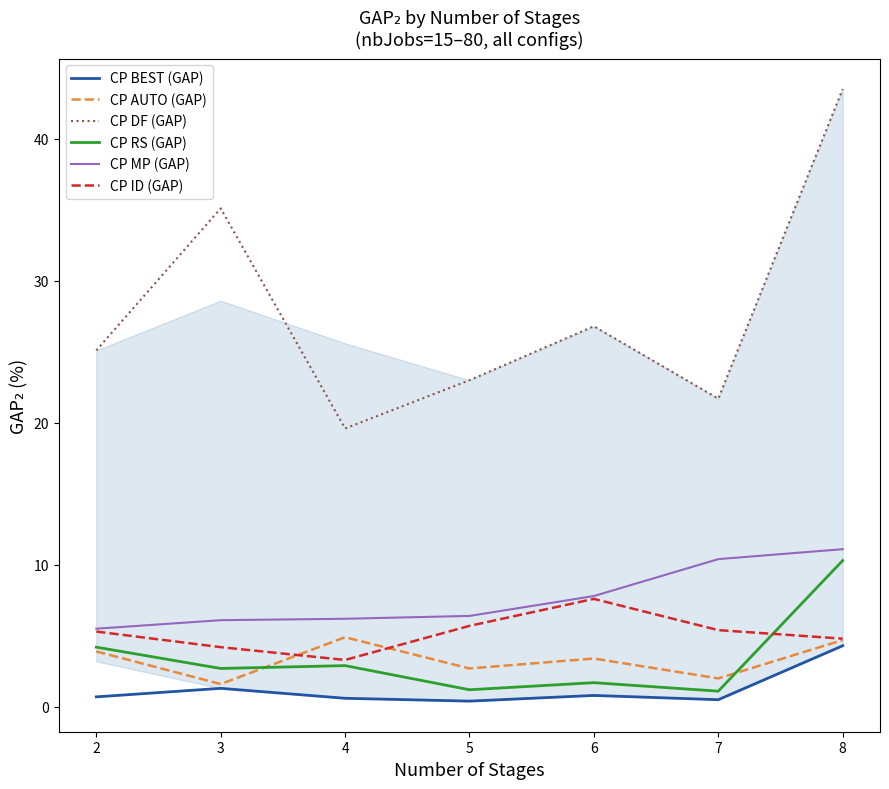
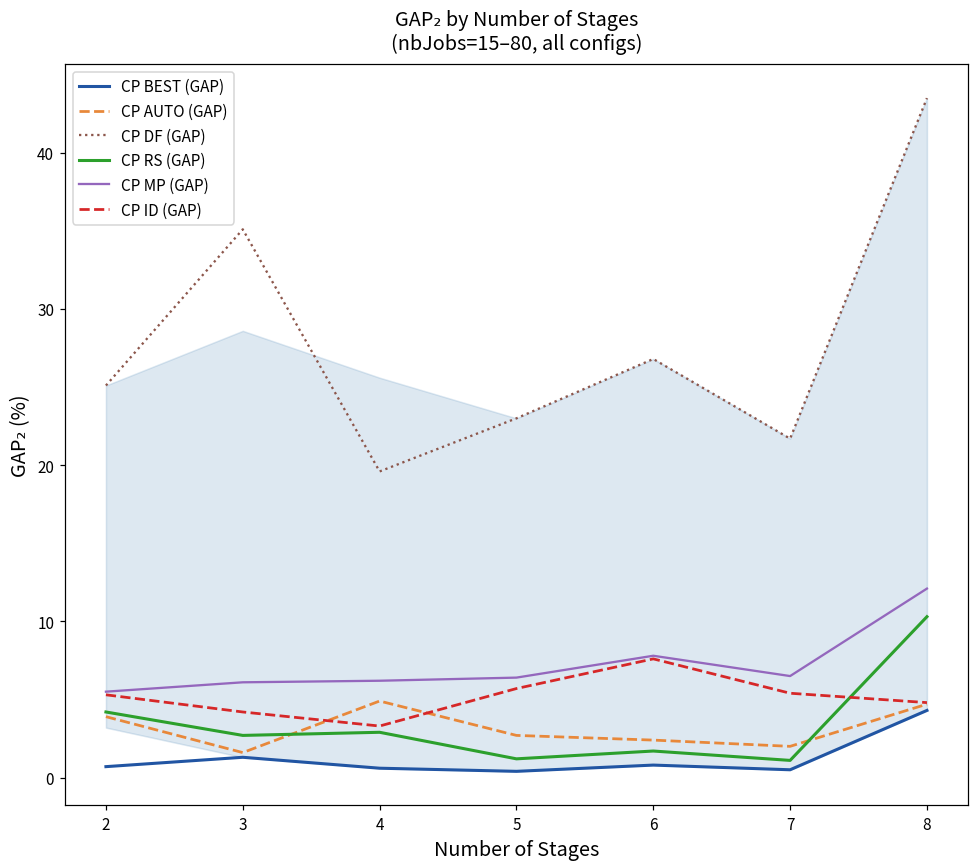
CP AUTO (GAP), 6: 3.4 -> 2.4
CP MP (GAP), 7: 10.4 -> 6.5
CP MP (GAP), 8: 11.1 -> 12.1
